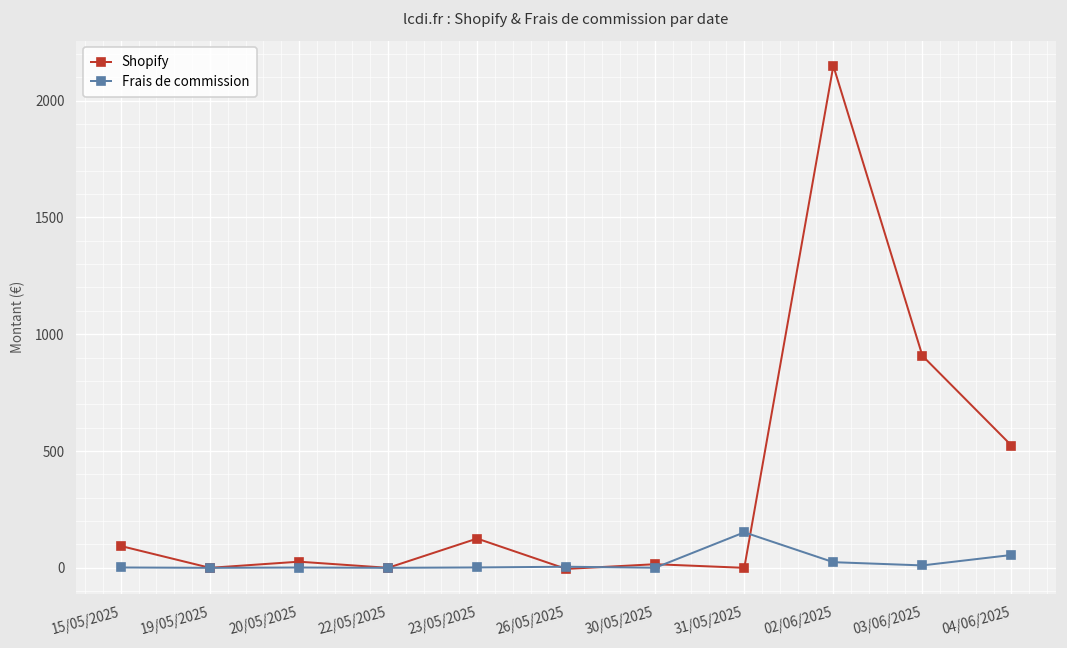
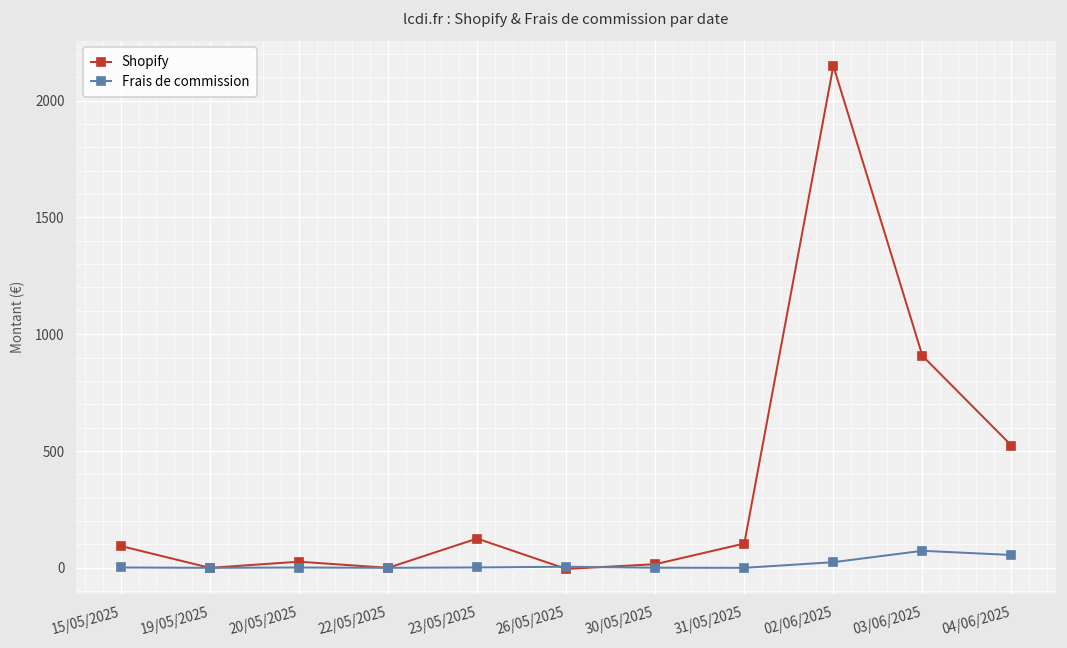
Shopify, 31/05/2025: 0 -> 100
Frais de commission, 31/05/2025: 150 -> 0
Frais de commission, 03/06/2025: 10 -> 70
